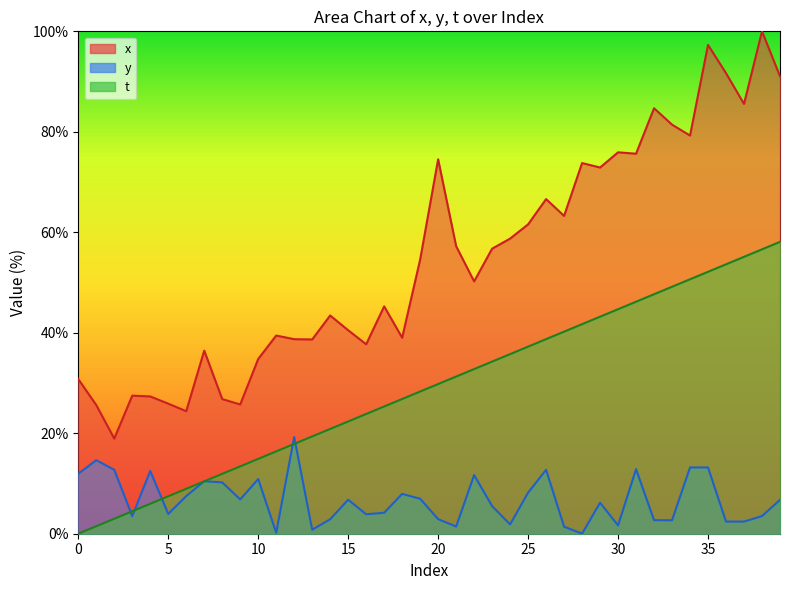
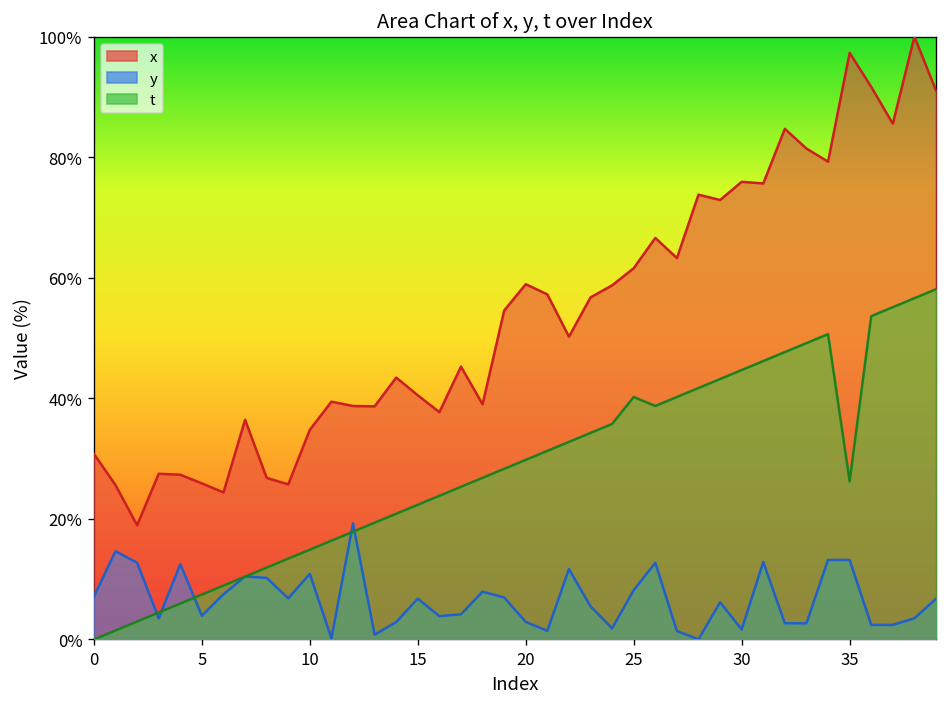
y, 0: 12% -> 7%
x, 20: 75% -> 59%
t, 25: 37% -> 40%
t, 35: 52% -> 26%
